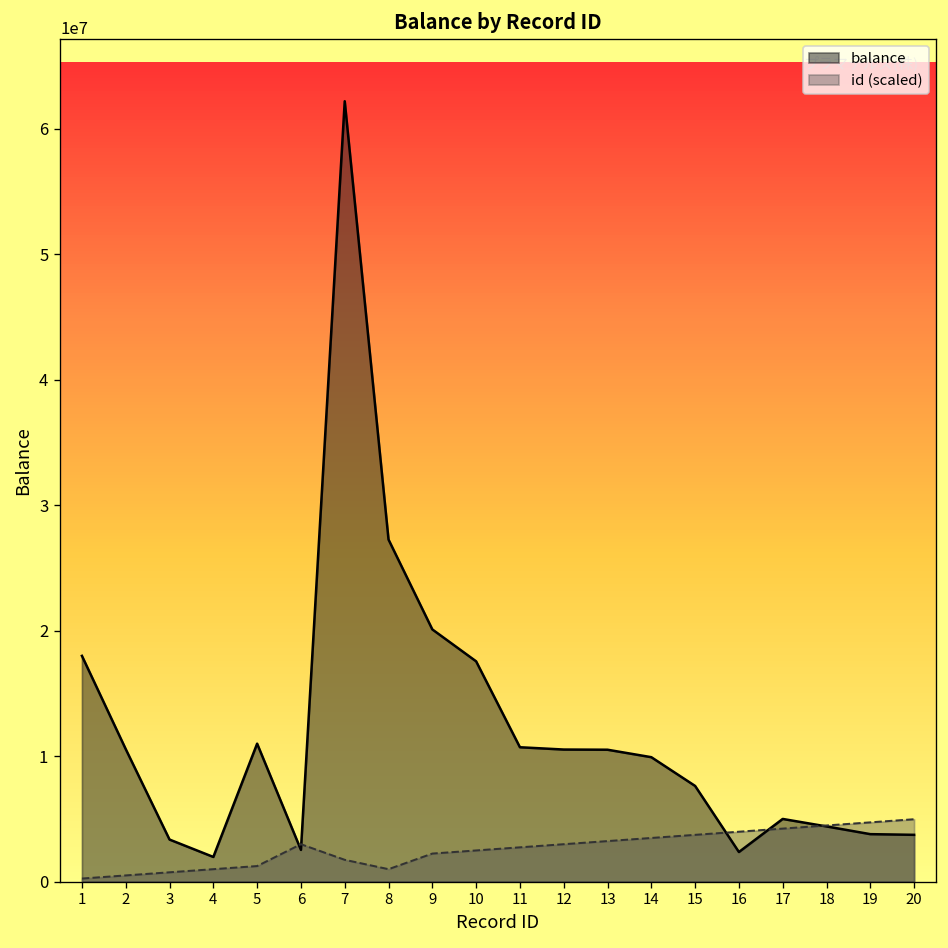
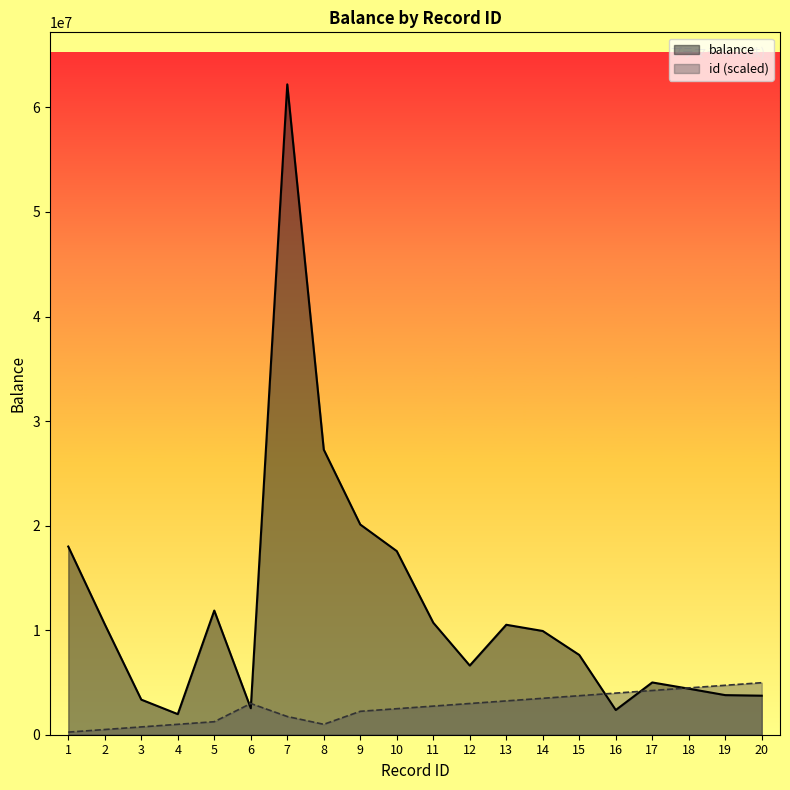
balance, 5: 11000000 -> 11900000
balance, 12: 10500000 -> 6600000
